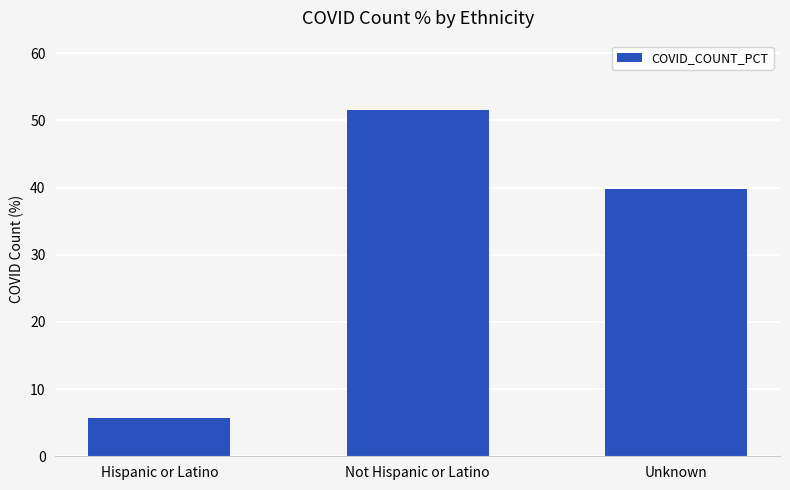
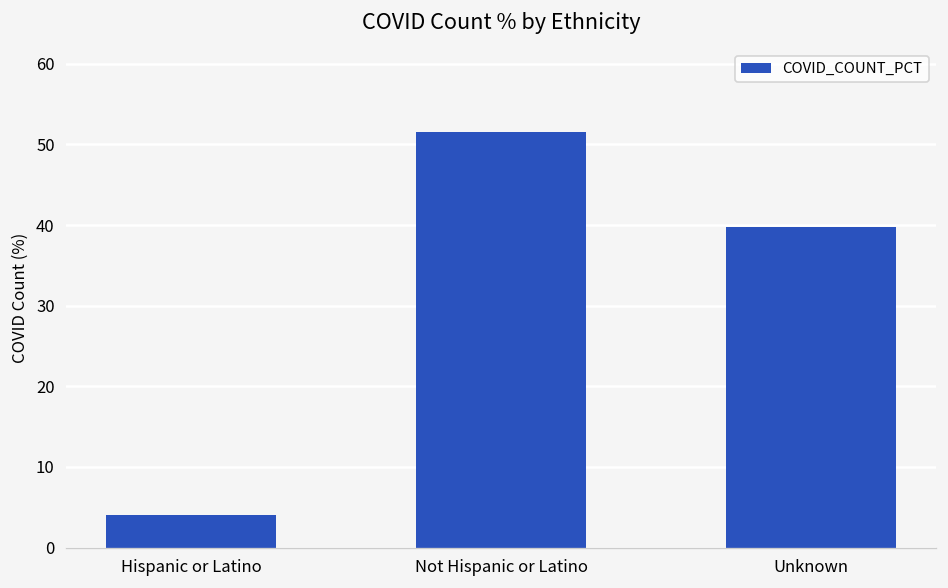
Hispanic or Latino: 6 -> 4
